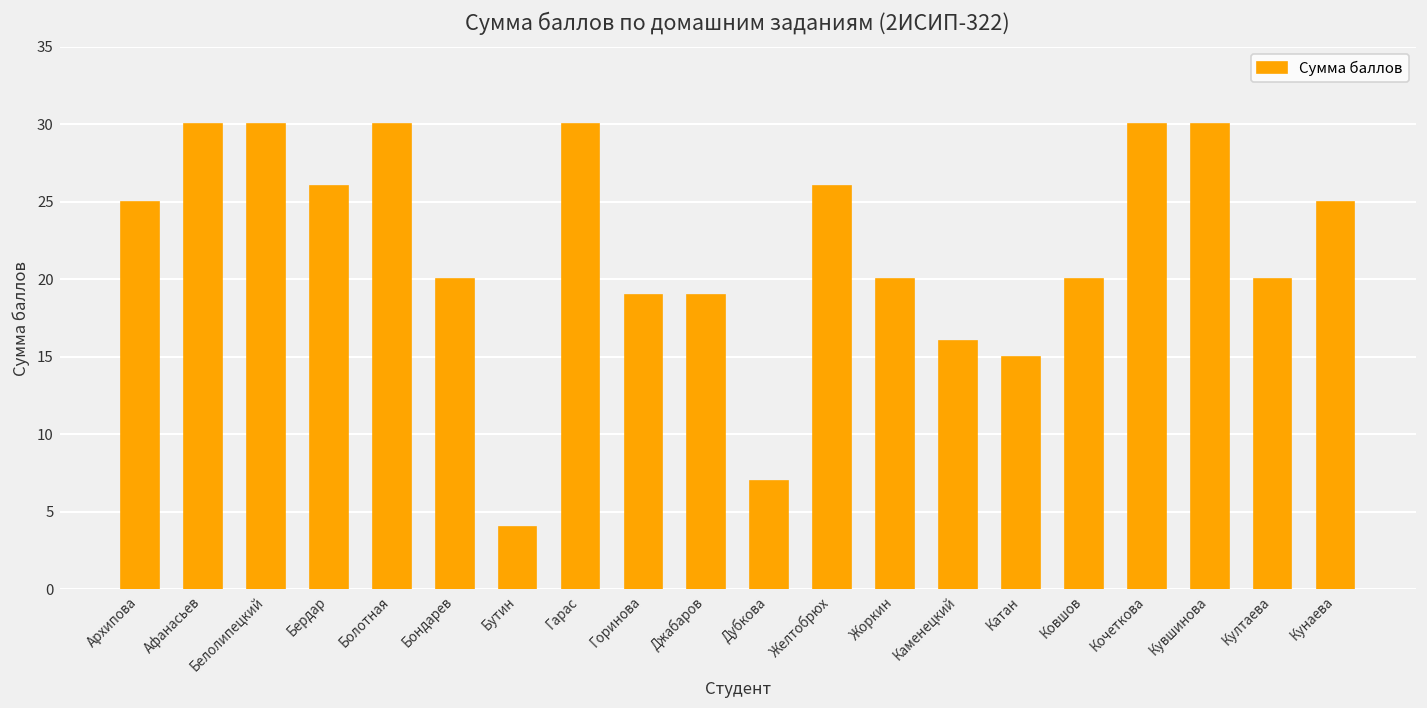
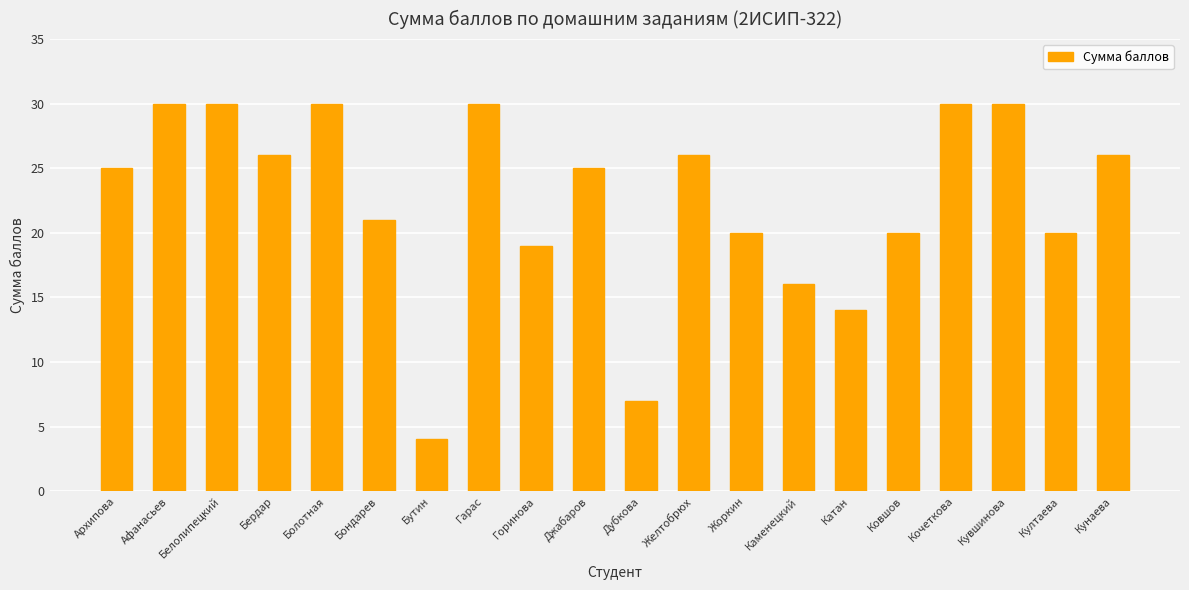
Бондарев: 20 -> 21
Джабаров: 19 -> 25
Катан: 15 -> 14
Кунаева: 25 -> 26
